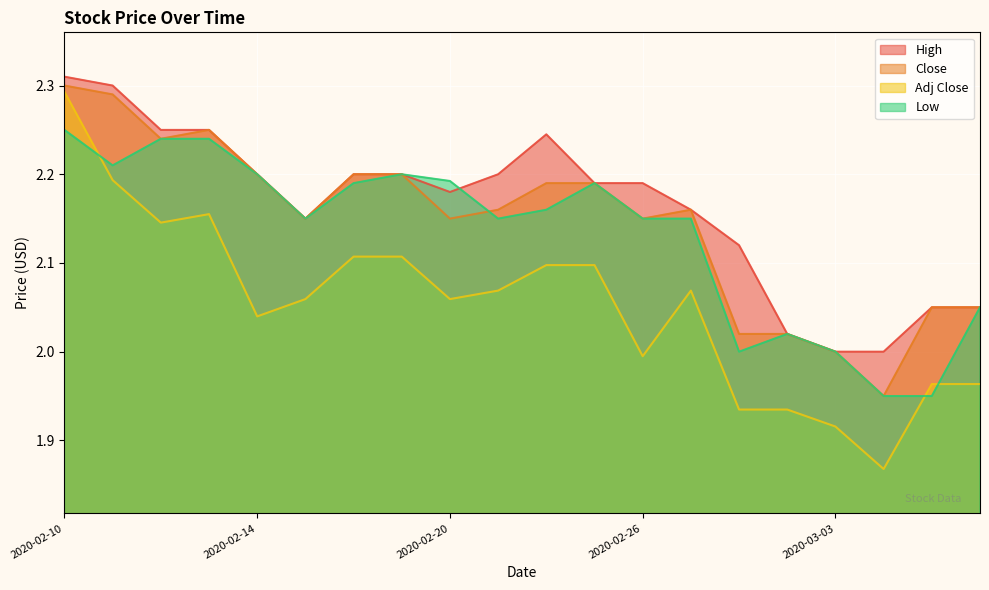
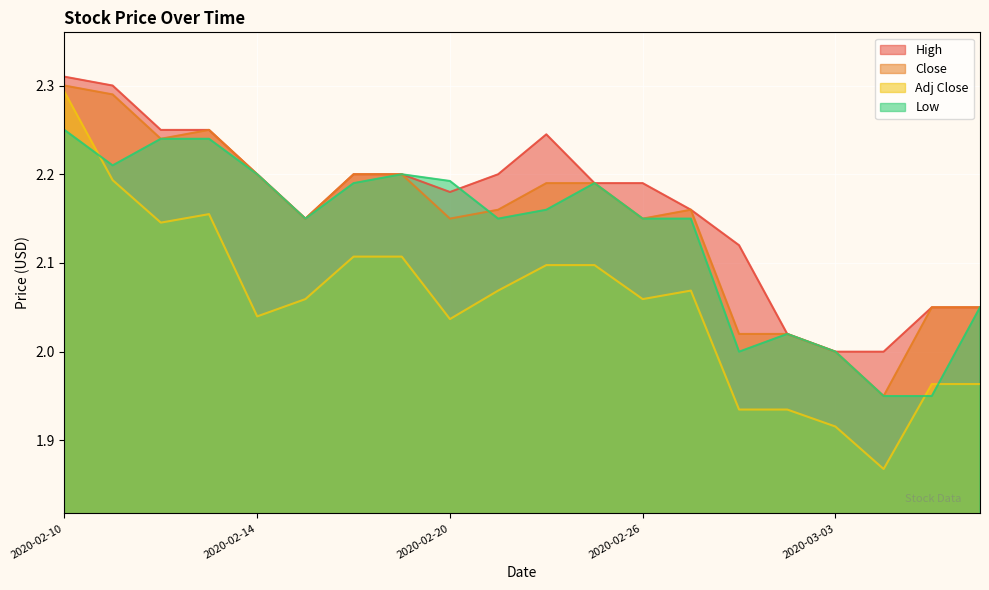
Adj Close, 2020-02-20: 2.06 -> 2.04
Adj Close, 2020-02-26: 1.99 -> 2.06
